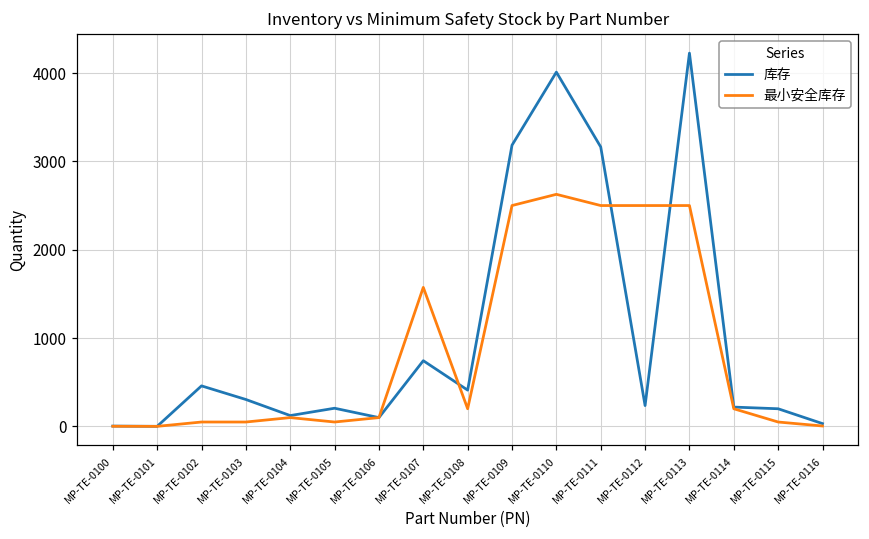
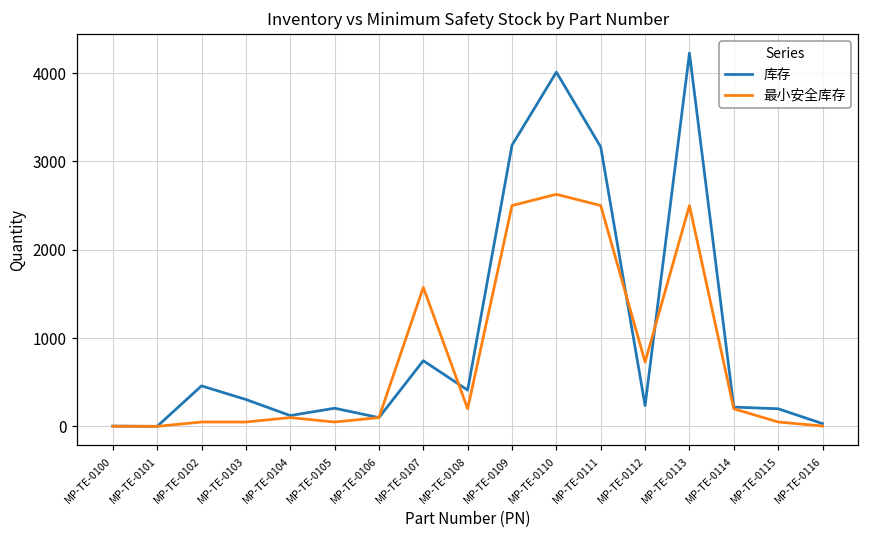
最小安全库存, MP-TE-0112: 2500 -> 700
